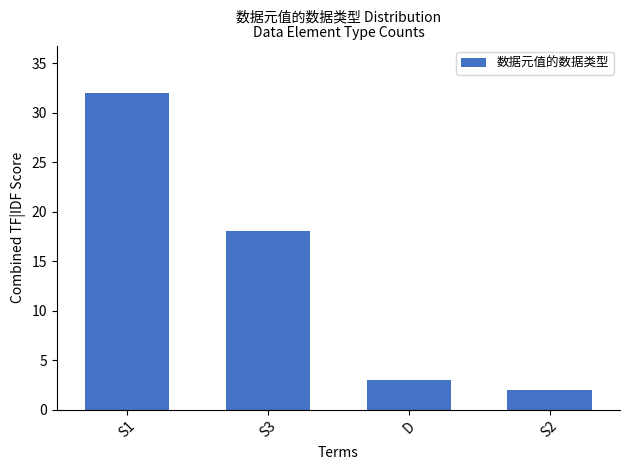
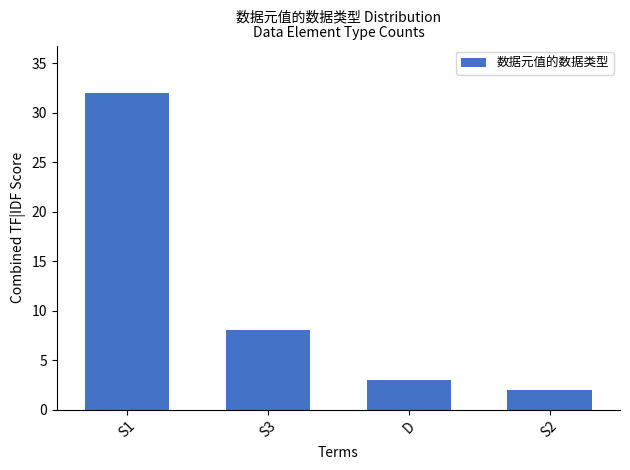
S3: 18 -> 8
